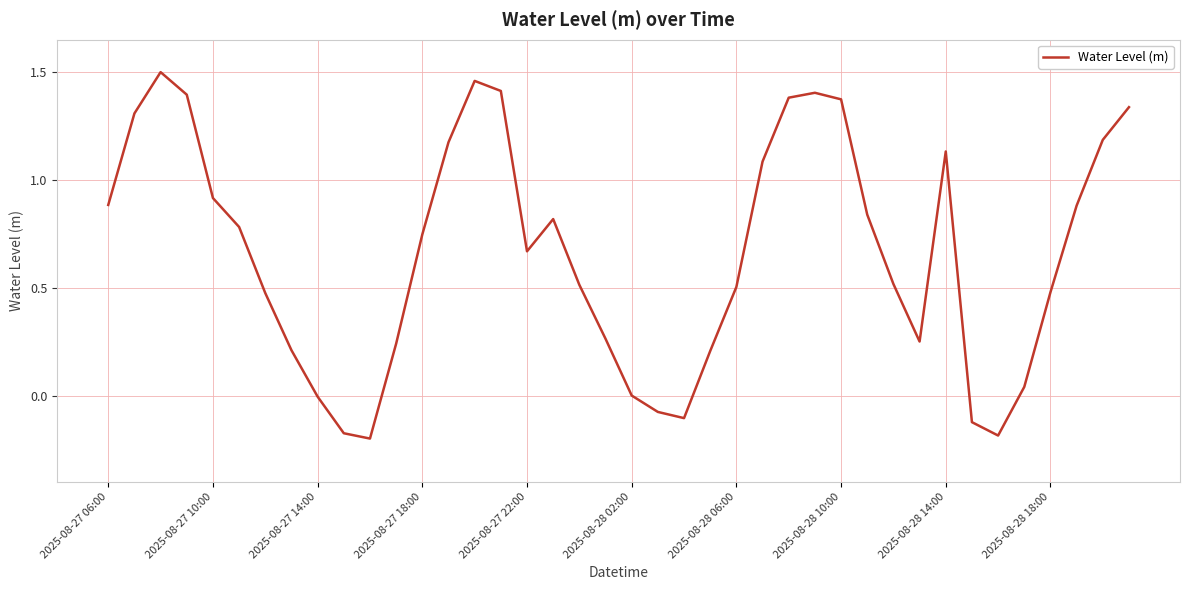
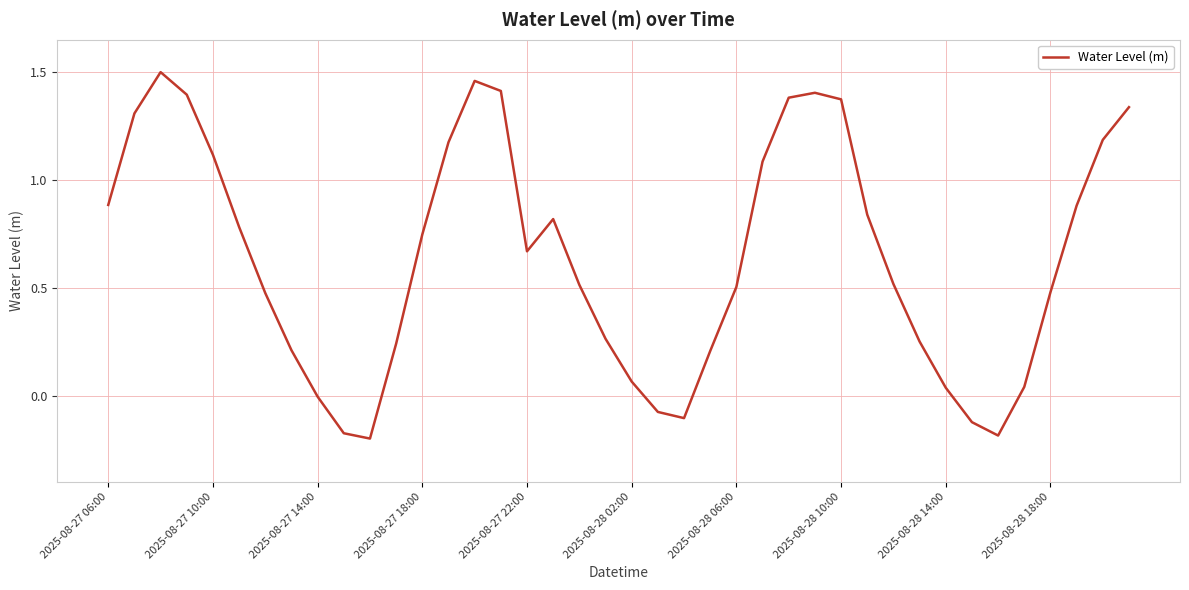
2025-08-27 10:00: 0.92 -> 1.12
2025-08-28 02:00: 0.00 -> 0.07
2025-08-28 14:00: 1.13 -> 0.04
